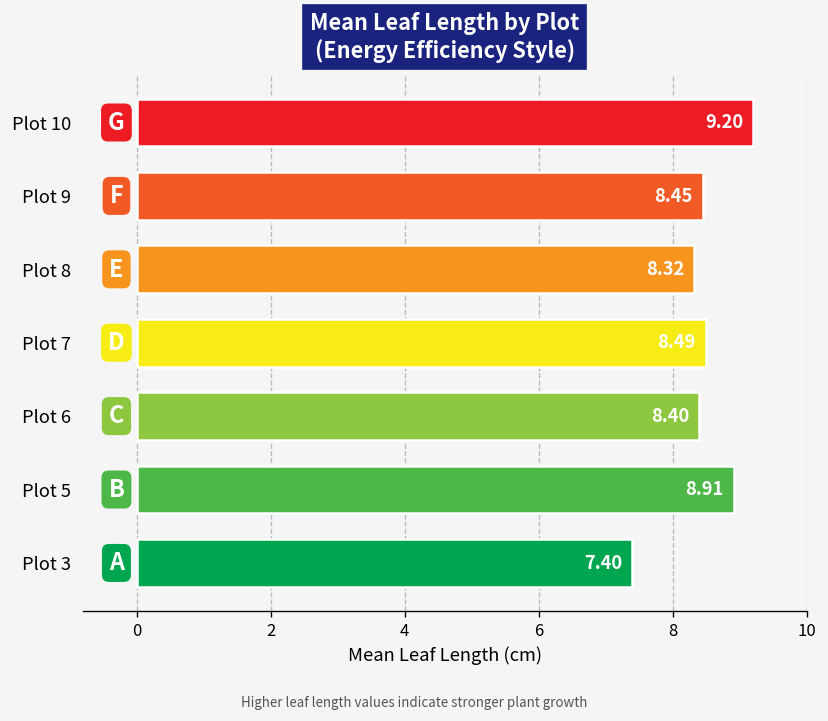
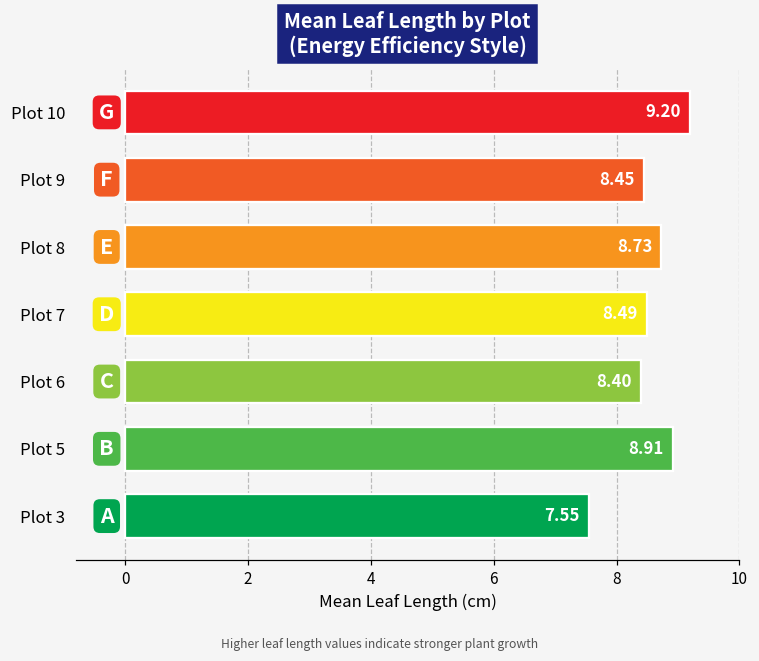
Plot 8: 8.32 -> 8.73
Plot 3: 7.40 -> 7.55
